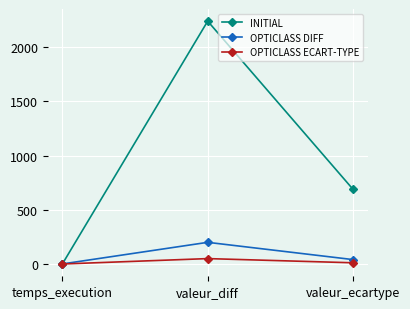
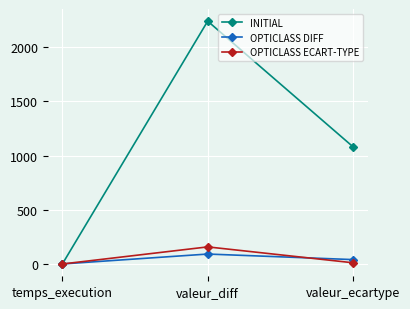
OPTICLASS DIFF, valeur_diff: 200 -> 90
OPTICLASS ECART-TYPE, valeur_diff: 50 -> 160
INITIAL, valeur_ecartype: 690 -> 1080
